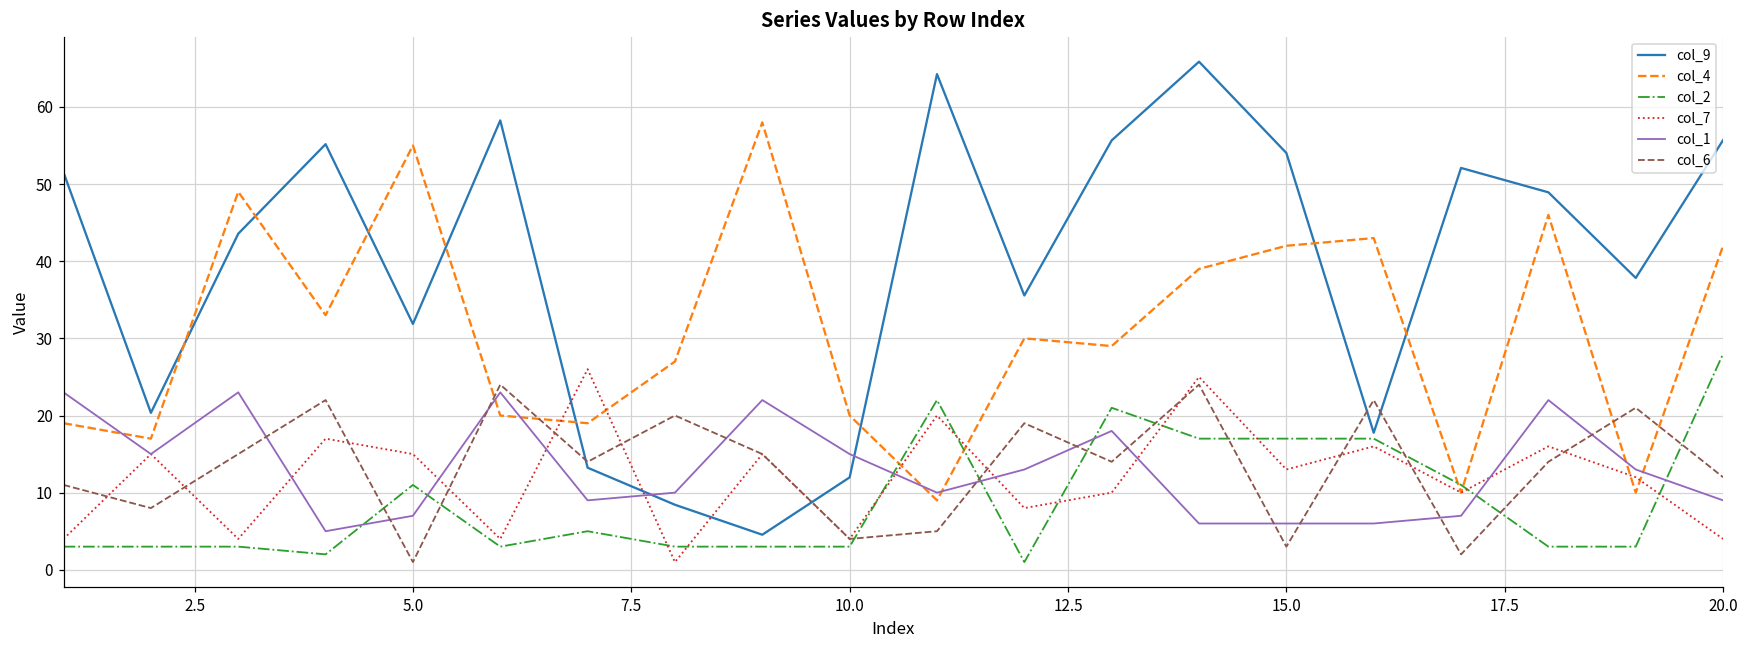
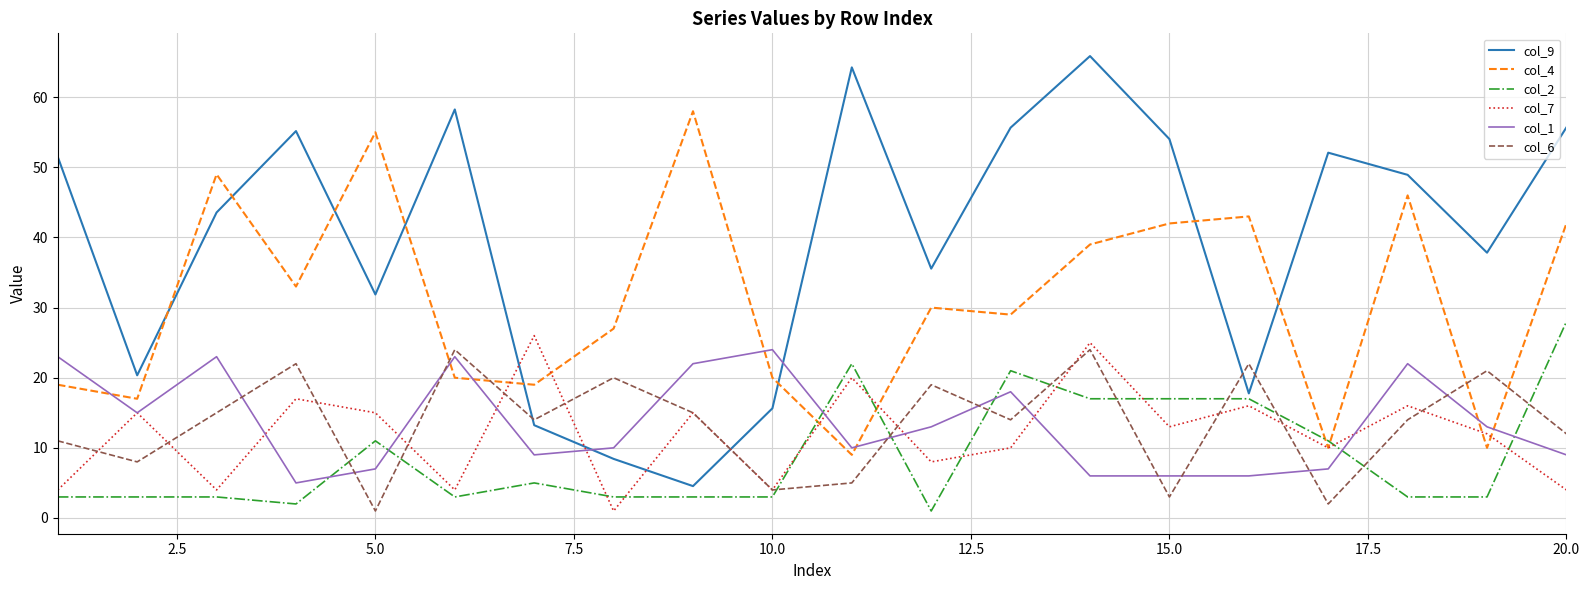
col_9, 10.0: 12 -> 16
col_1, 10.0: 15 -> 24
